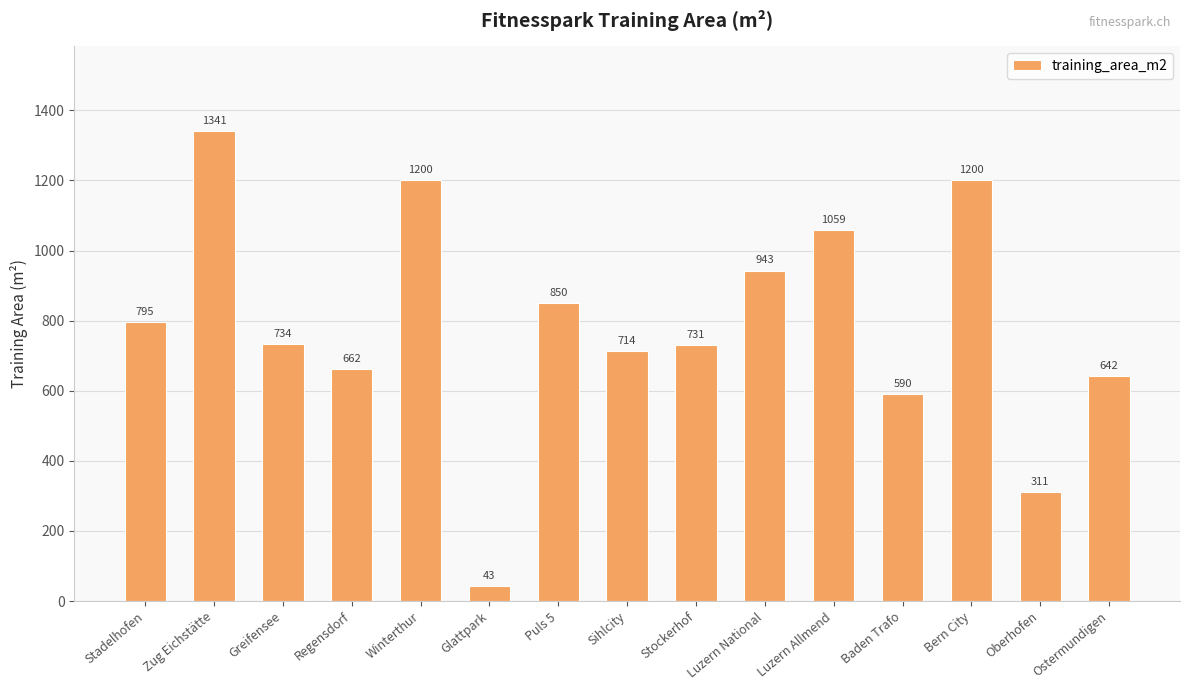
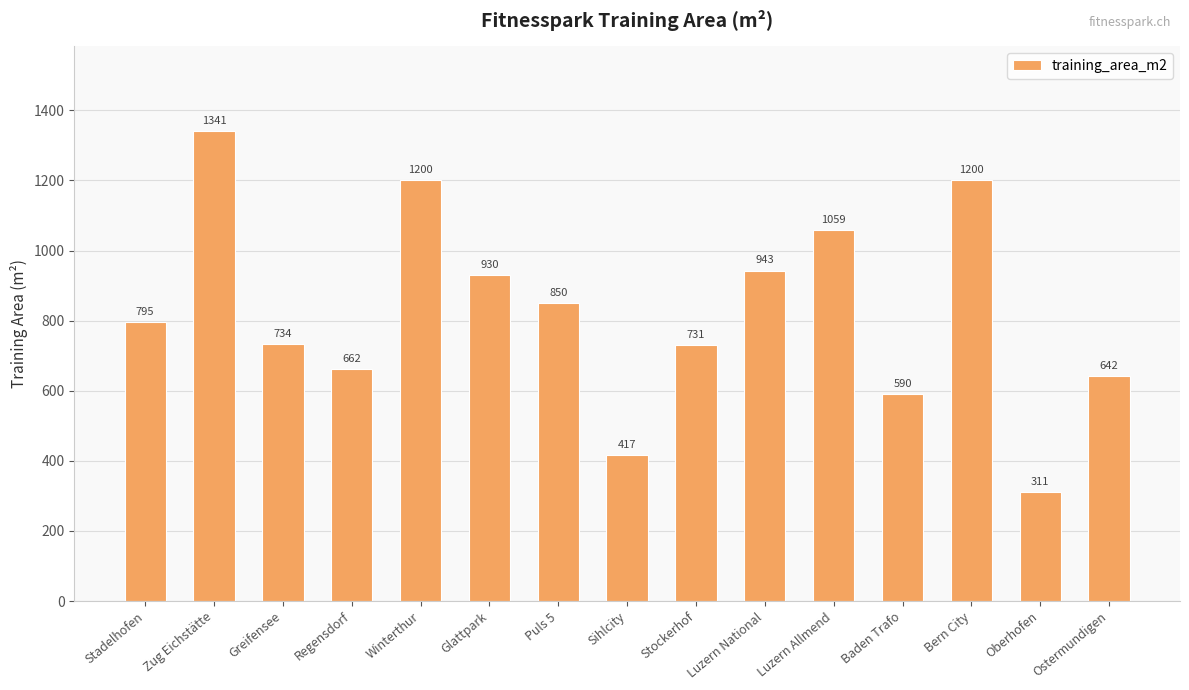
Glattpark: 43 -> 930
Sihlcity: 714 -> 417
